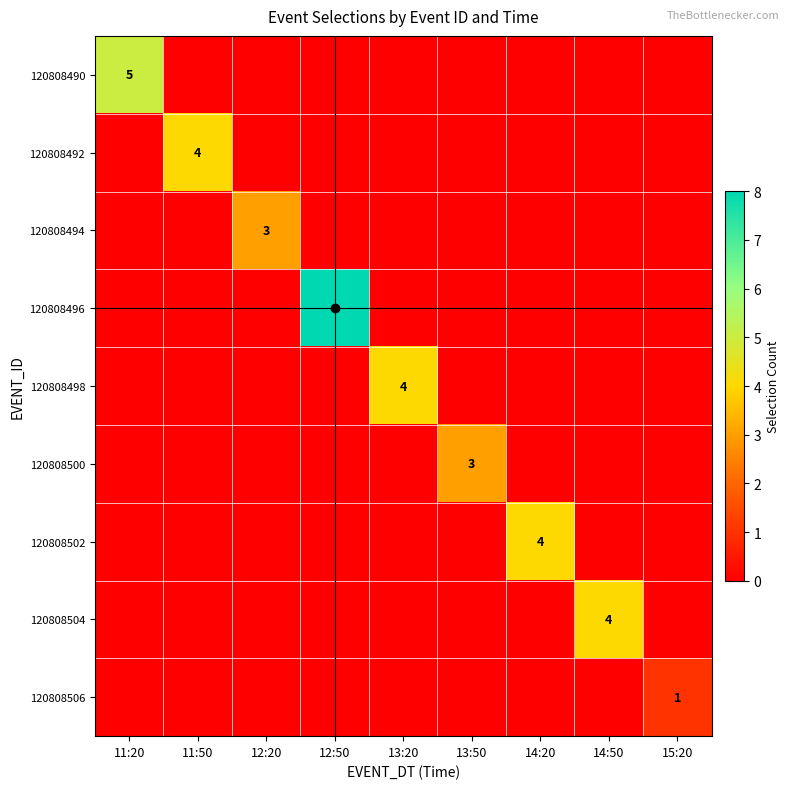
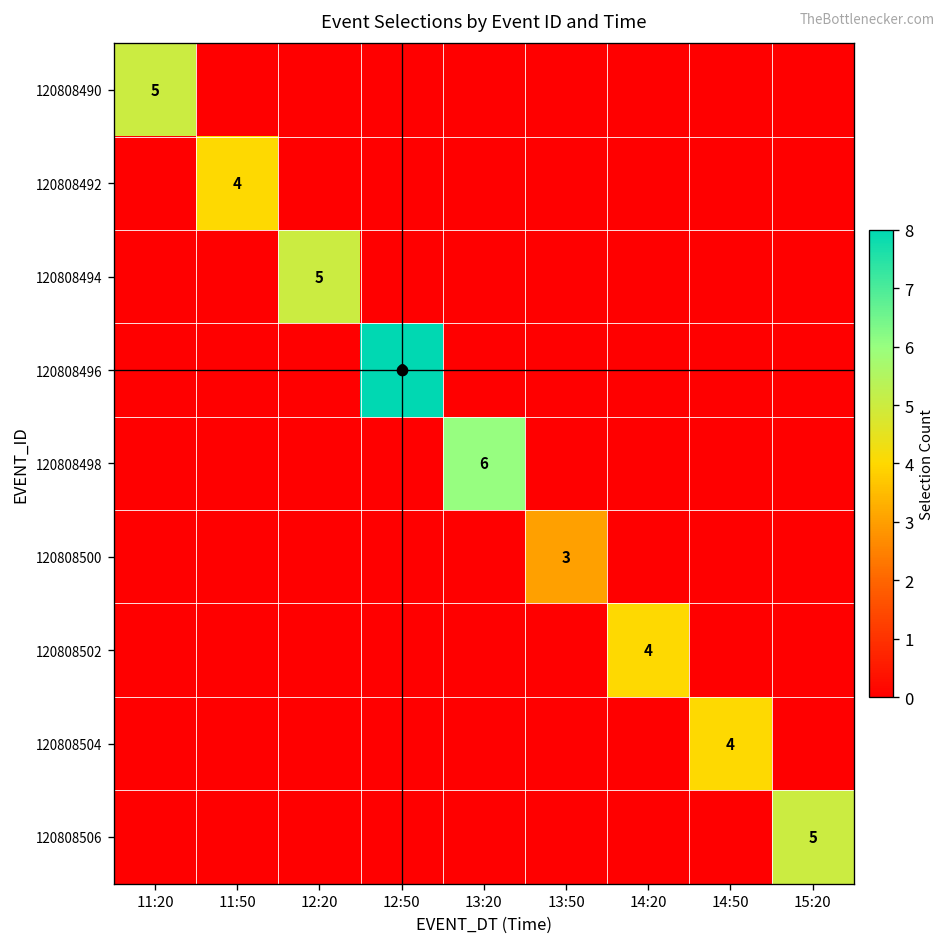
120808494, 12:20: 3 -> 5
120808498, 13:20: 4 -> 6
120808506, 15:20: 1 -> 5
